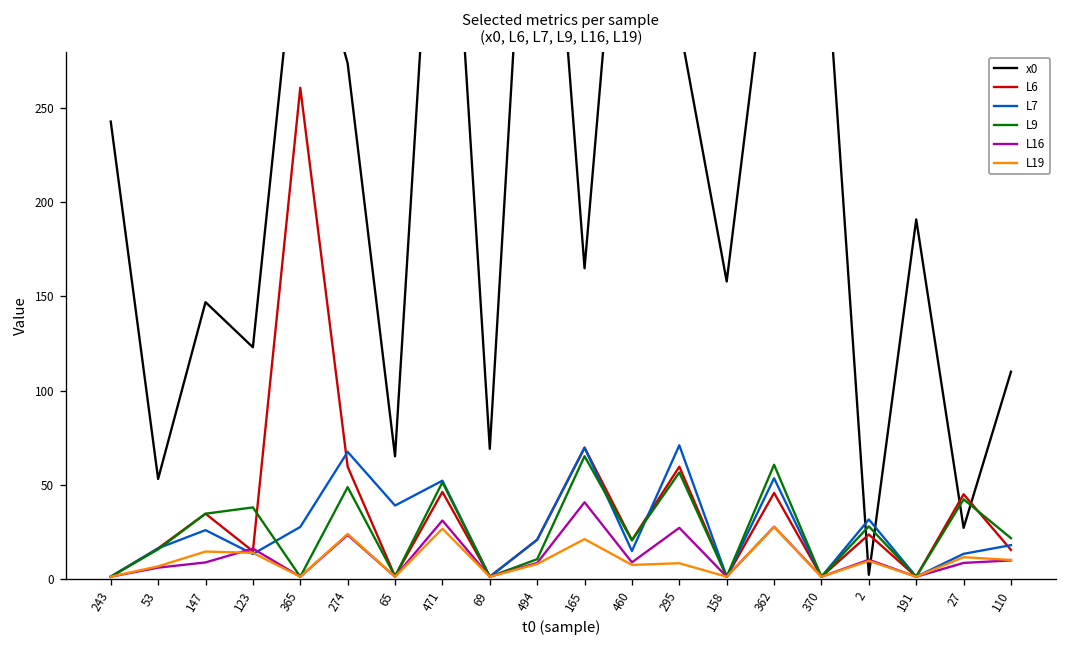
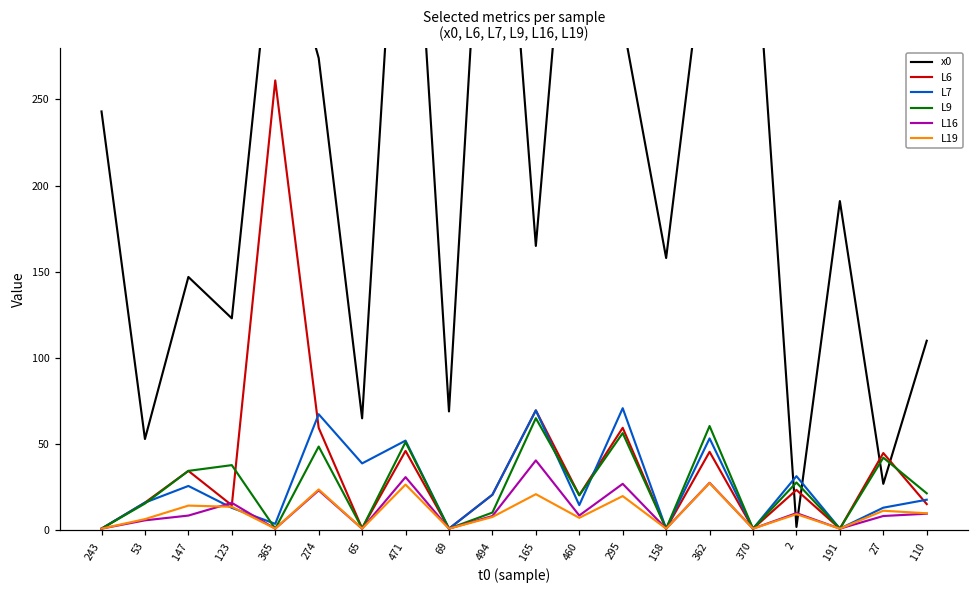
L7, 365: 27 -> 4
L19, 295: 8 -> 20
